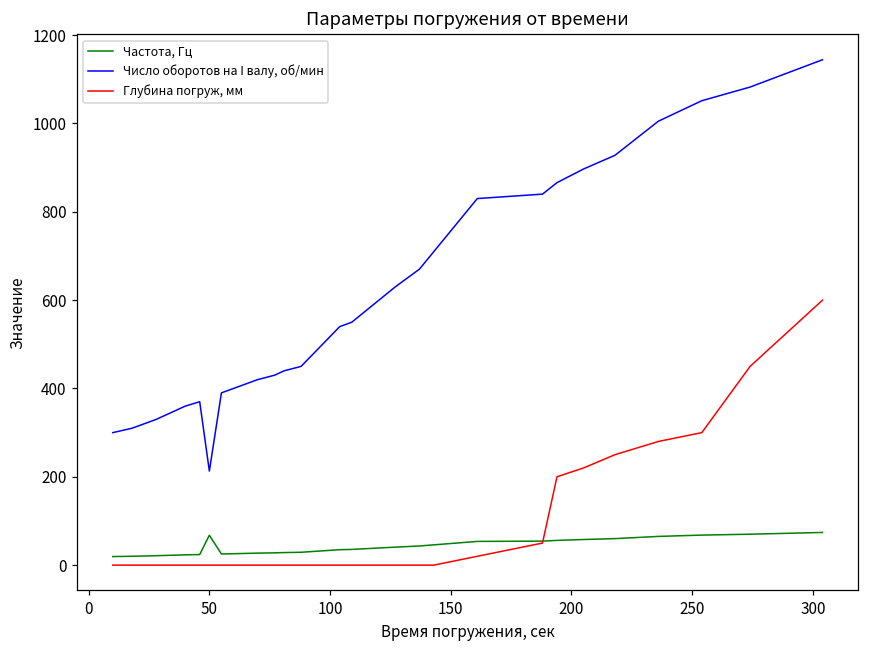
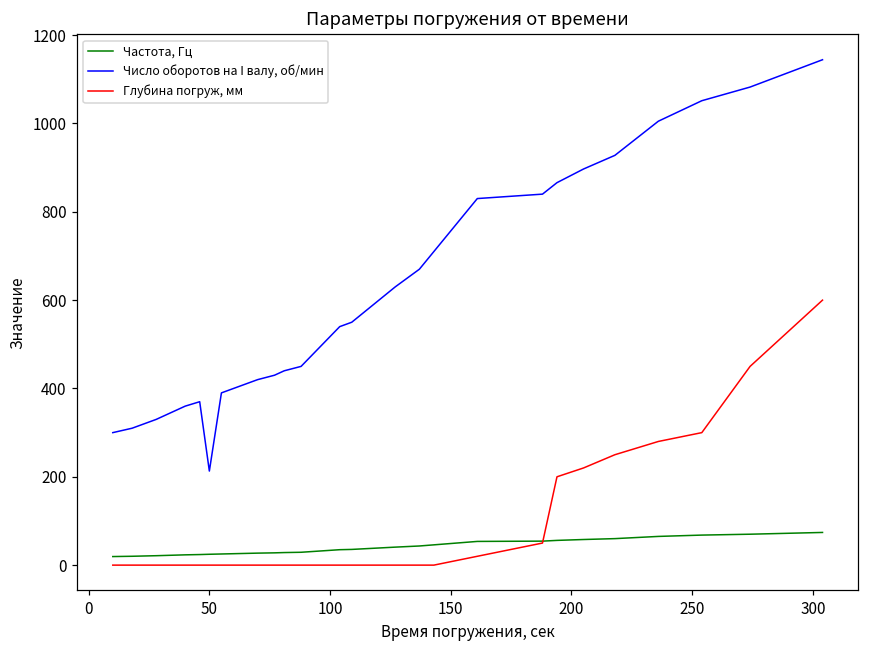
Частота, Гц, 50: 70 -> 20
